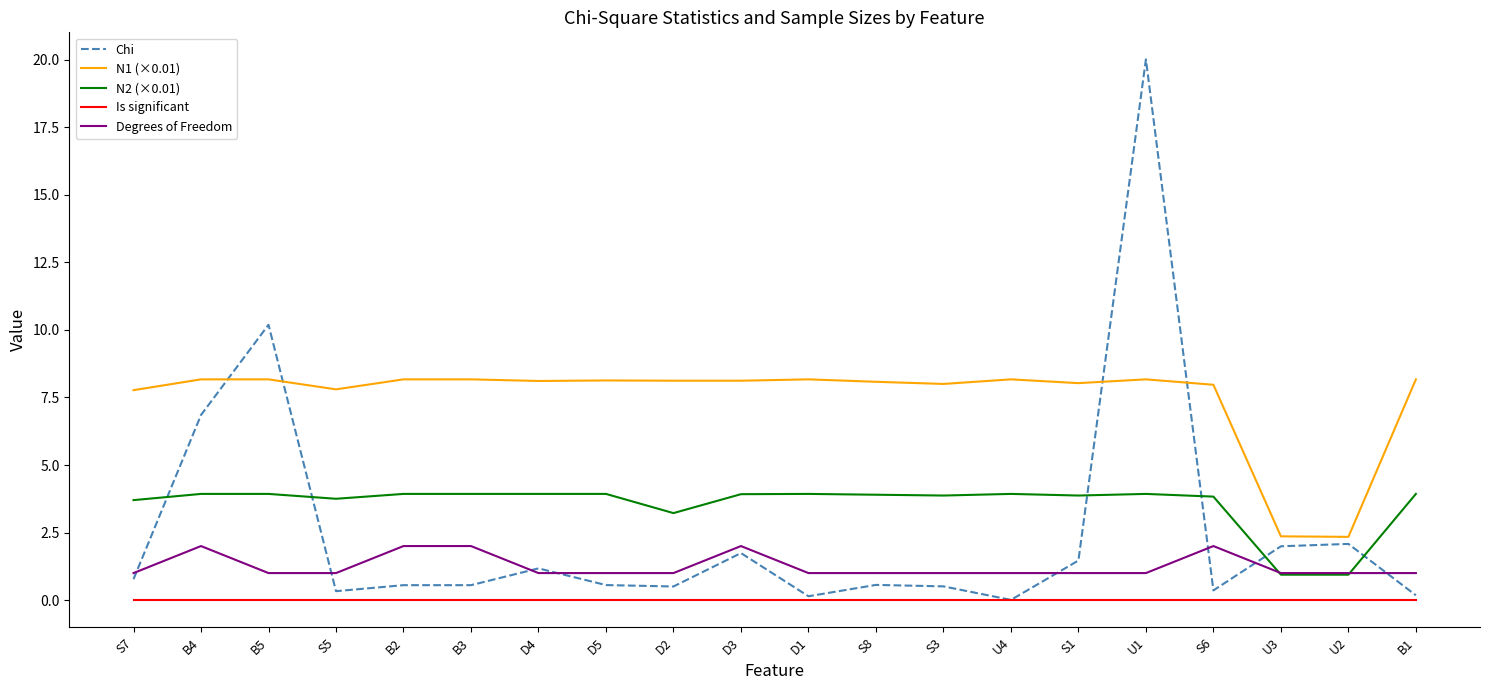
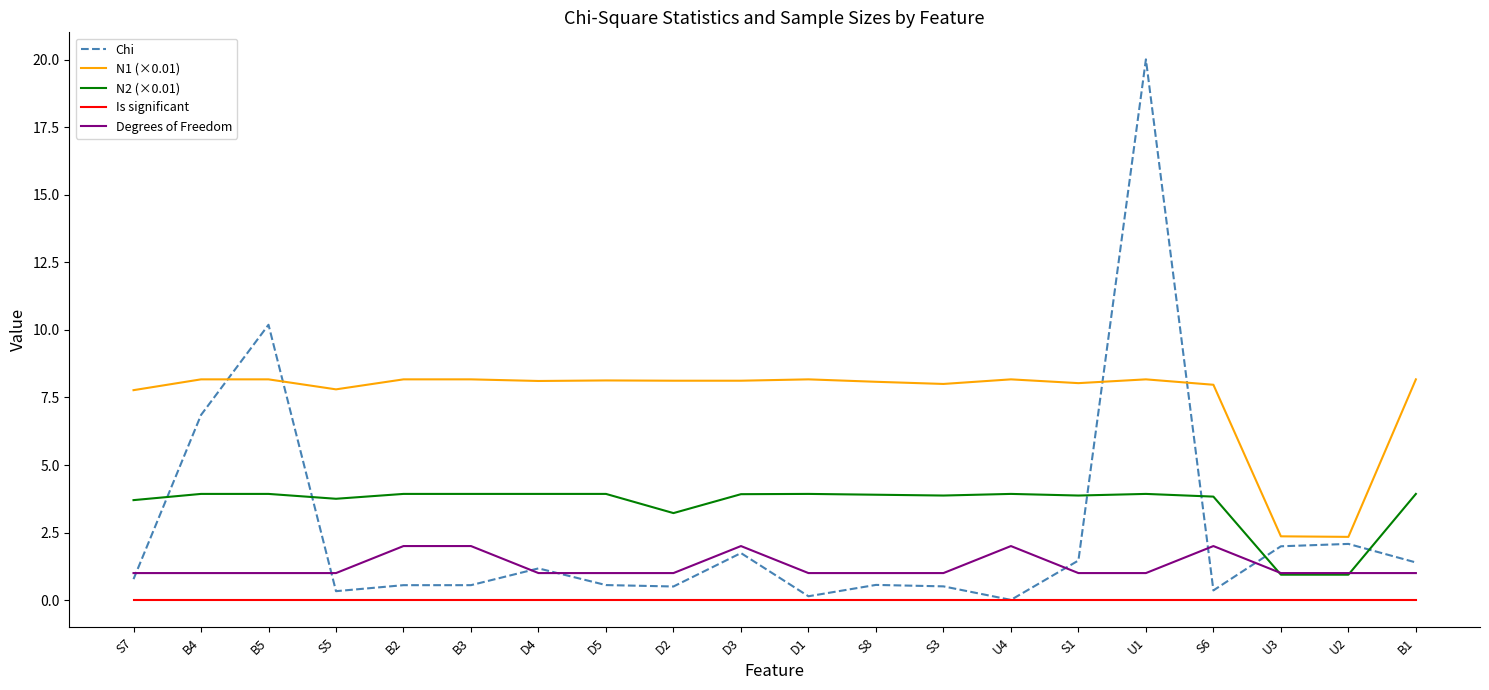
Degrees of Freedom, B4: 2 -> 1
Degrees of Freedom, U4: 1 -> 2
Chi, B1: 0.2 -> 1.4
